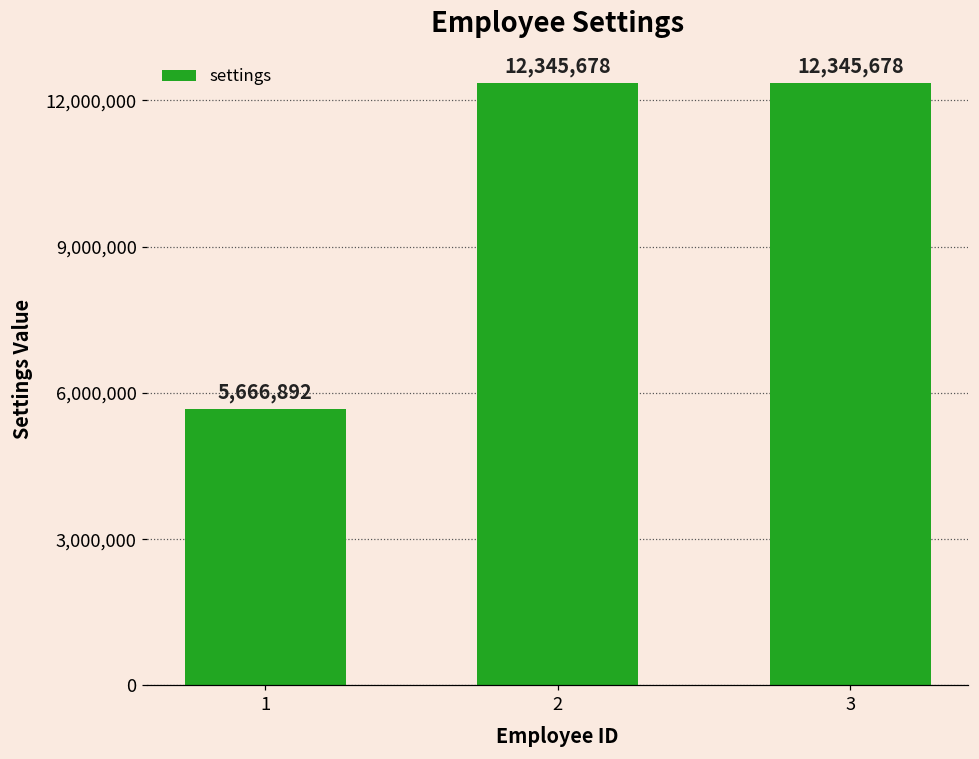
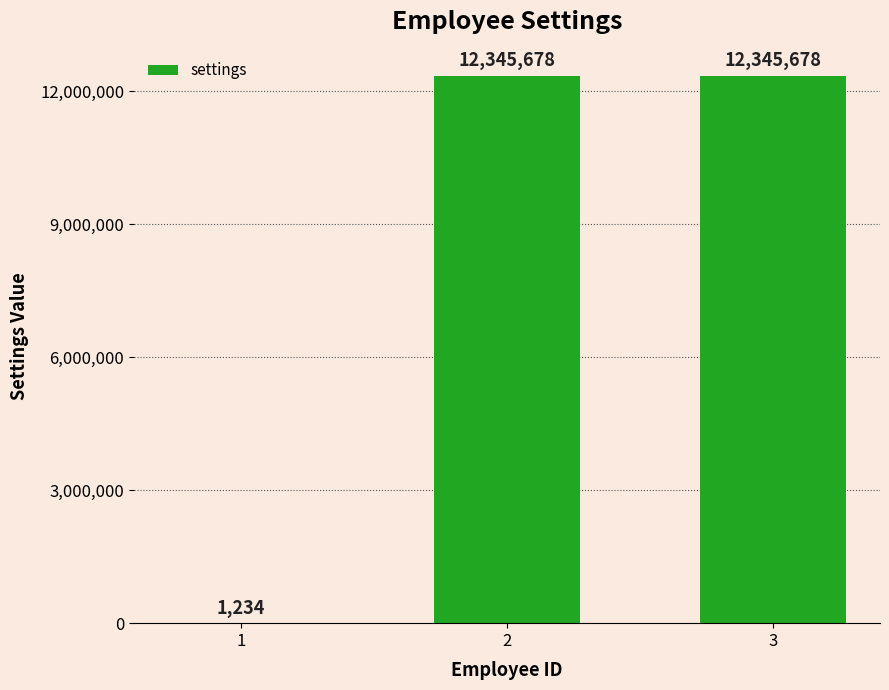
1: 5,666,892 -> 1,234
